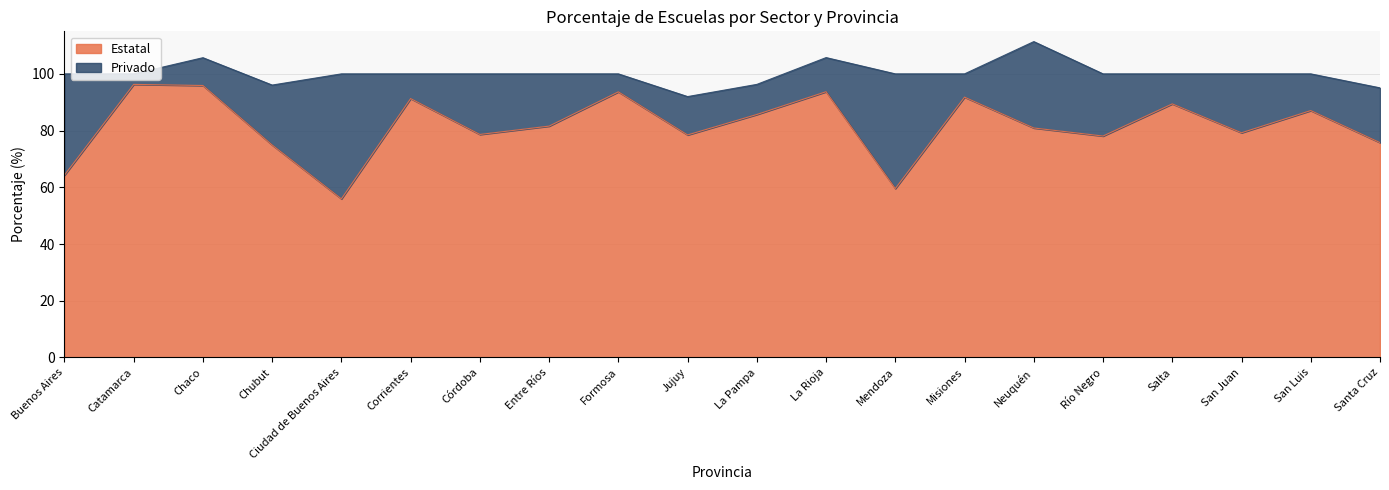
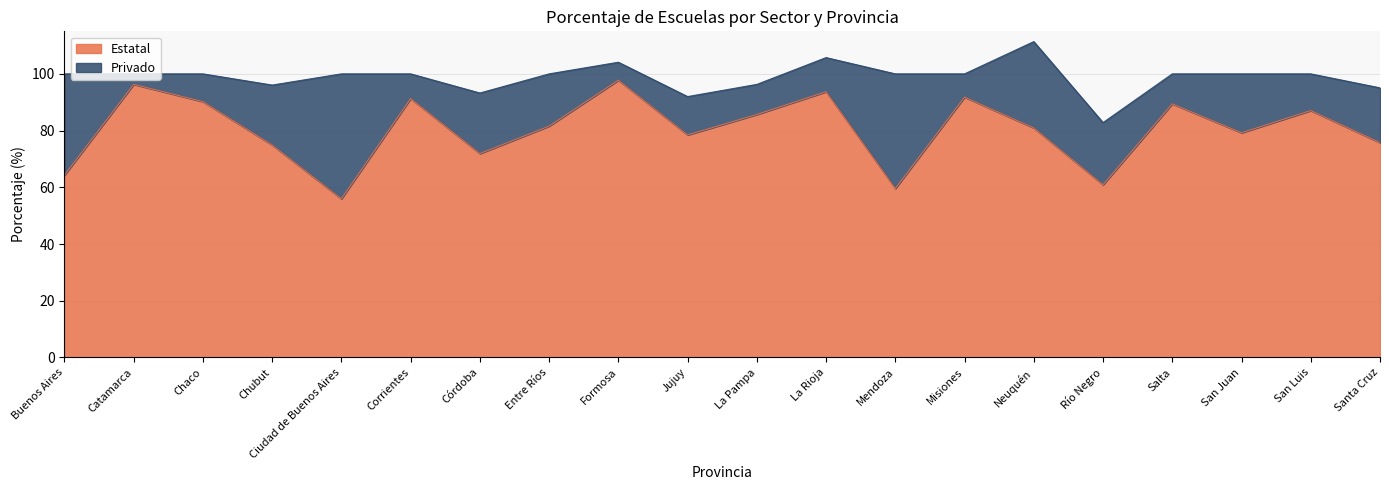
Estatal, Chaco: 96 -> 90
Estatal, Córdoba: 79 -> 72
Estatal, Formosa: 94 -> 98
Estatal, Río Negro: 78 -> 61
